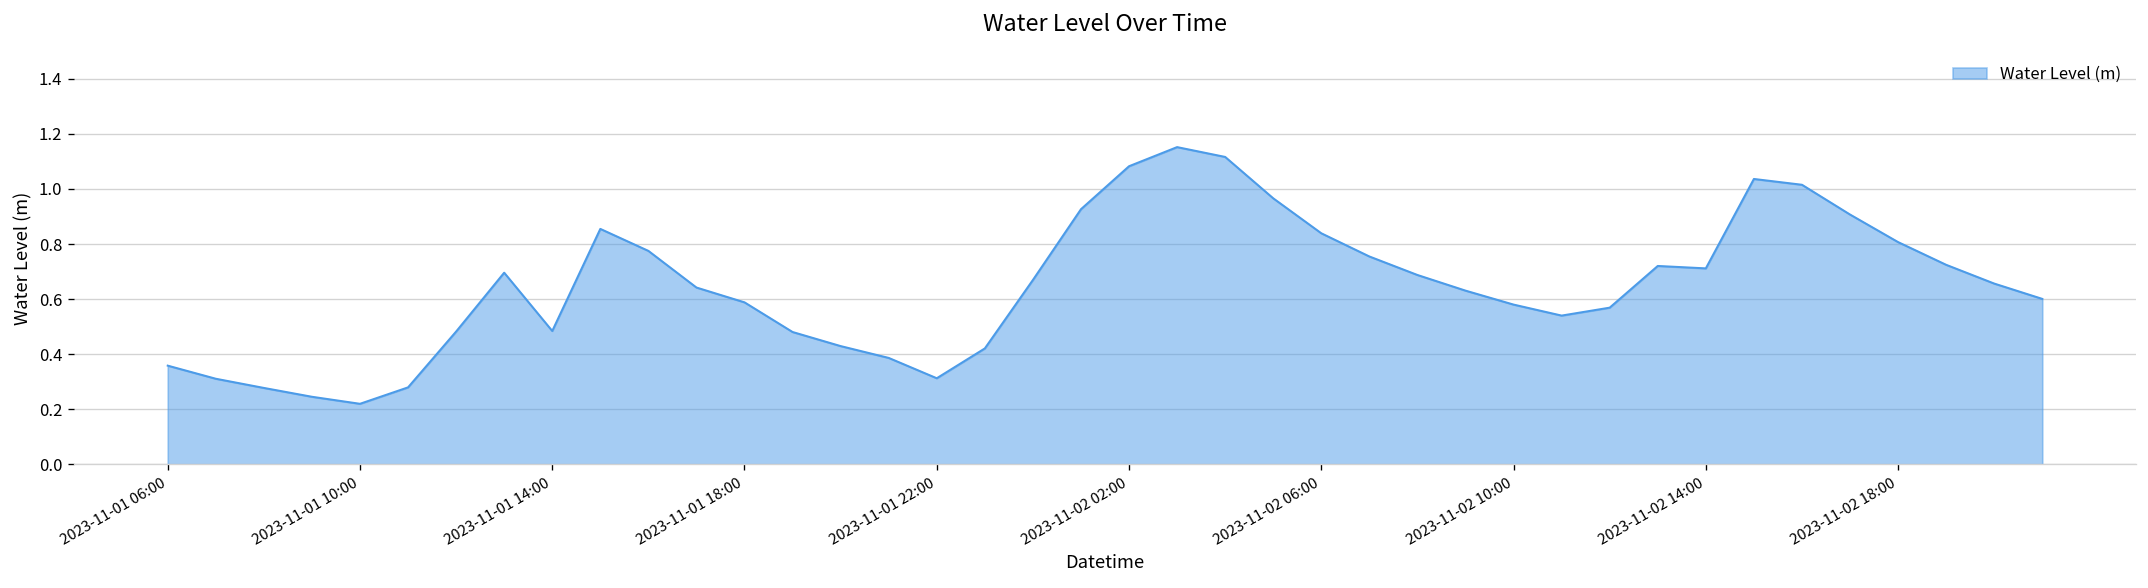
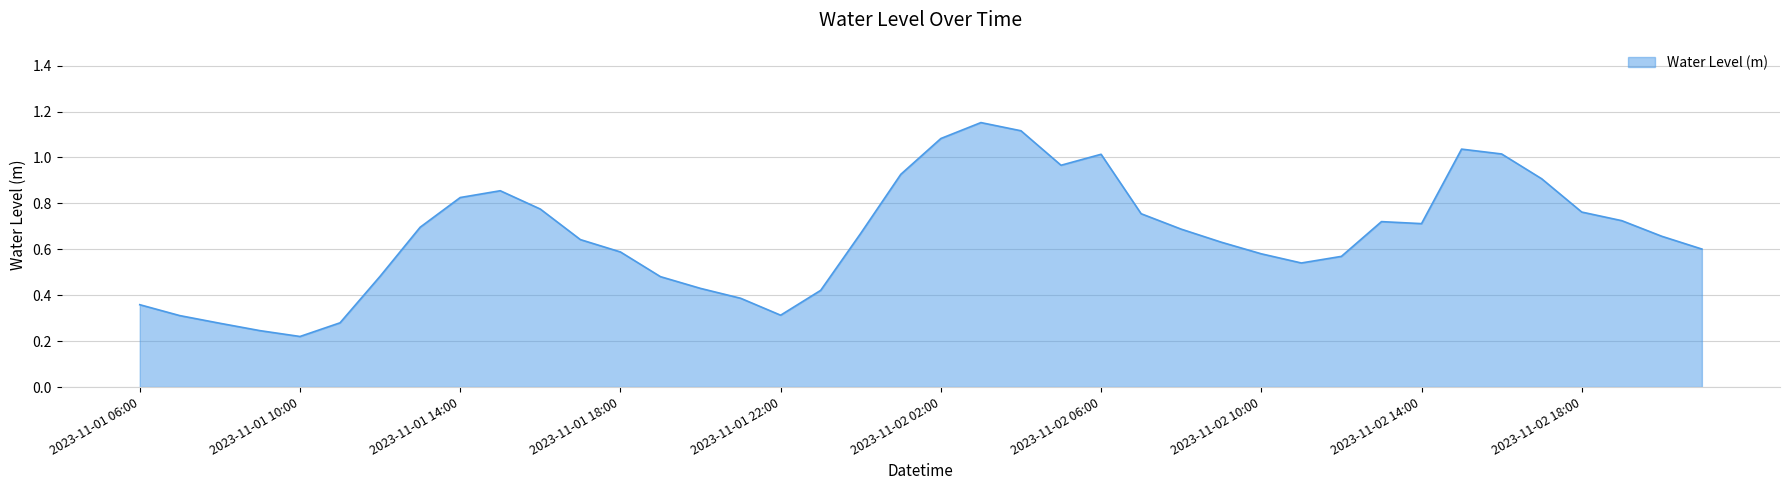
2023-11-01 14:00: 0.48 -> 0.83
2023-11-02 06:00: 0.84 -> 1.01
2023-11-02 18:00: 0.81 -> 0.76
